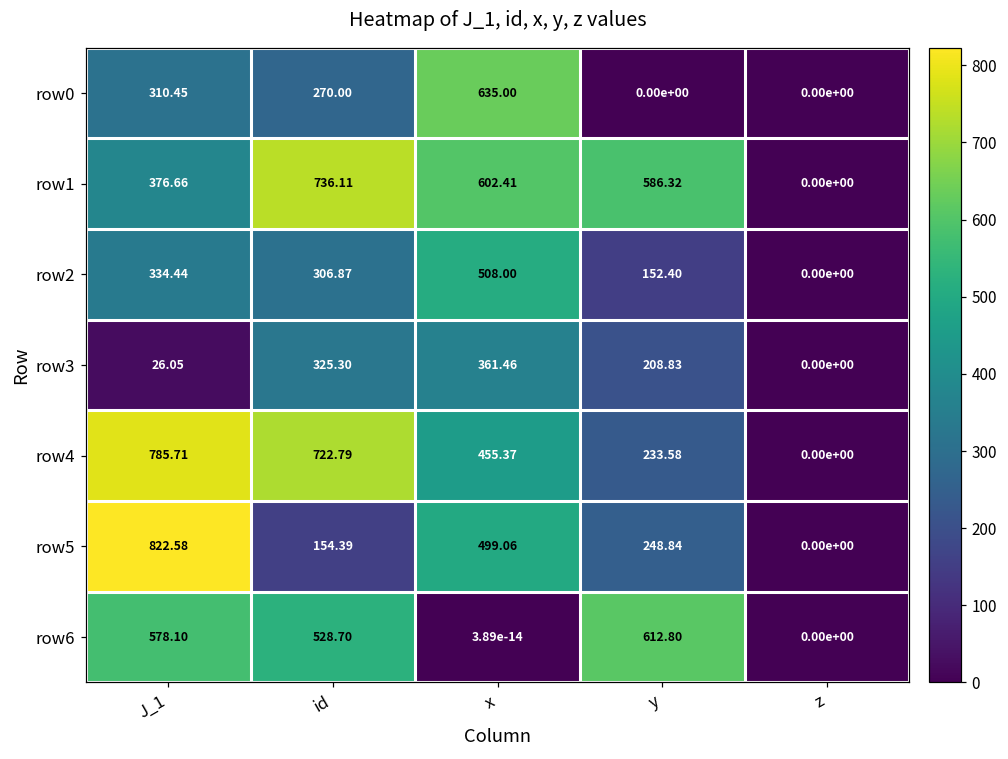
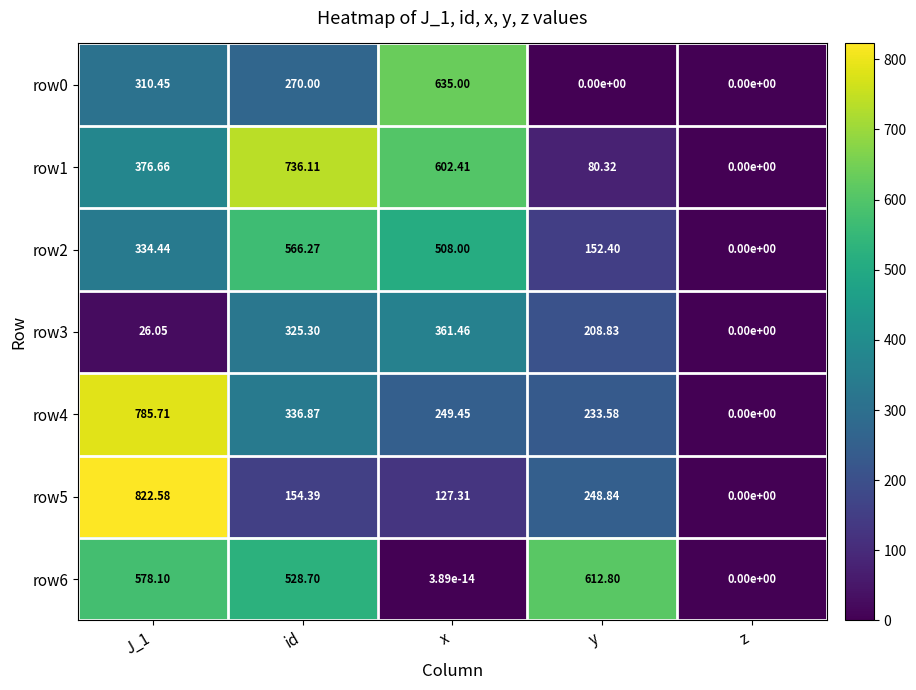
row1, y: 586.32 -> 80.32
row2, id: 306.87 -> 566.27
row4, id: 722.79 -> 336.87
row4, x: 455.37 -> 249.45
row5, x: 499.06 -> 127.31
